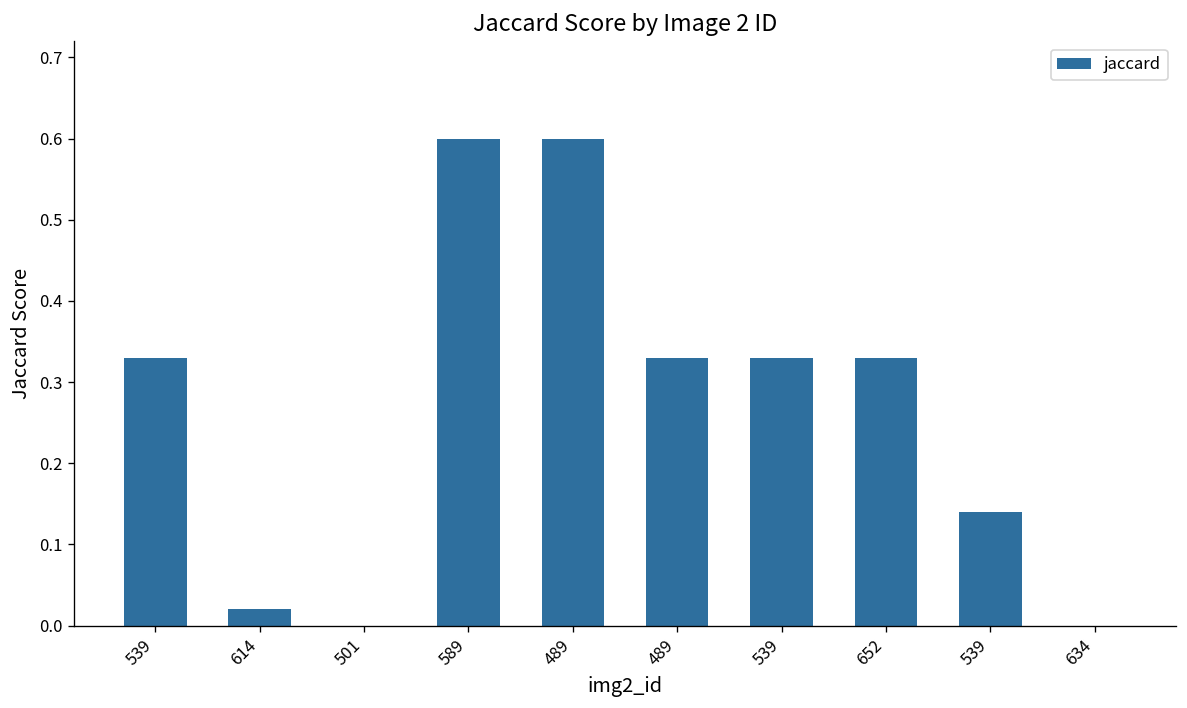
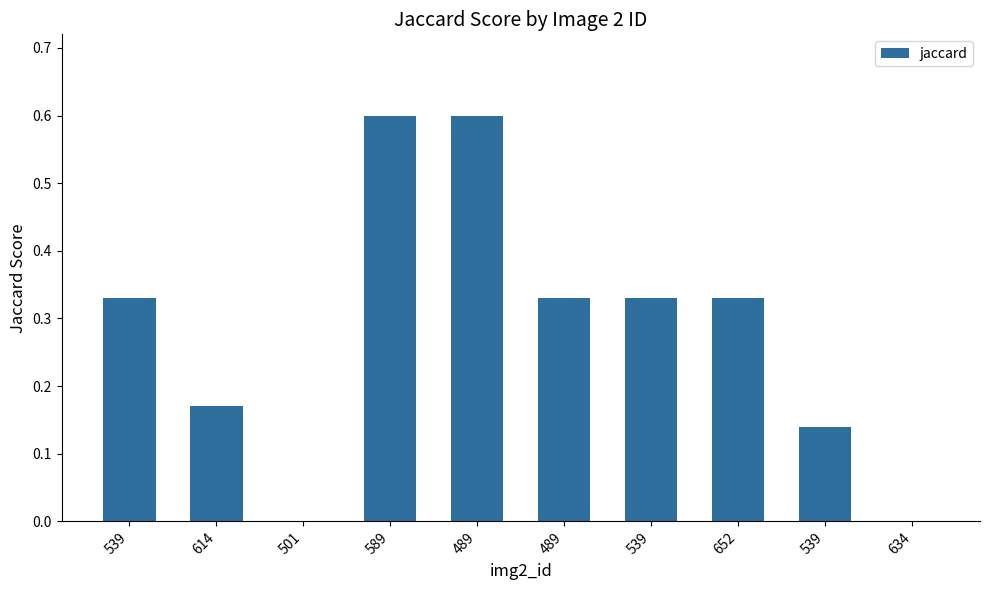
614: 0.02 -> 0.17
